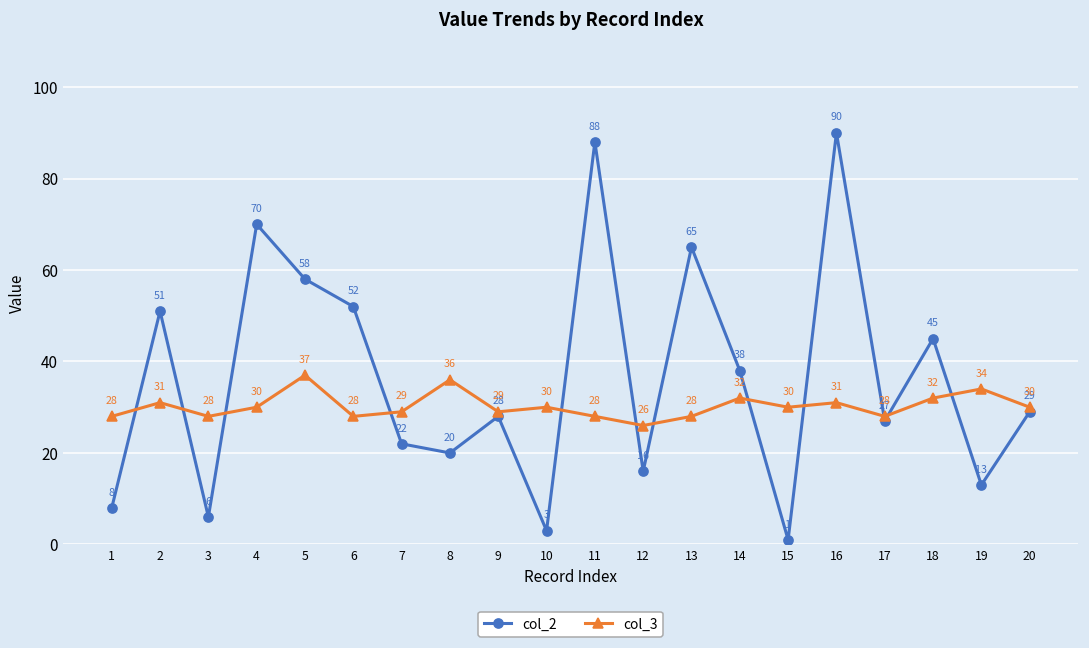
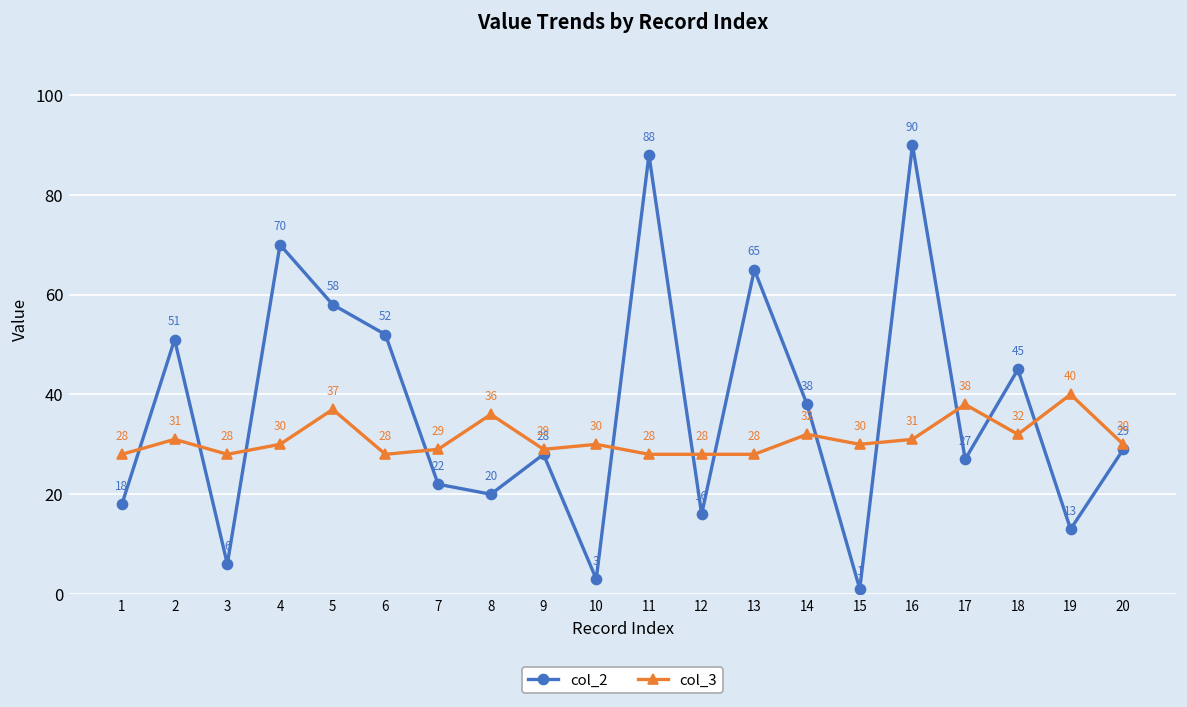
col_2, 1: 8 -> 18
col_3, 12: 26 -> 28
col_3, 17: 28 -> 38
col_3, 19: 34 -> 40
